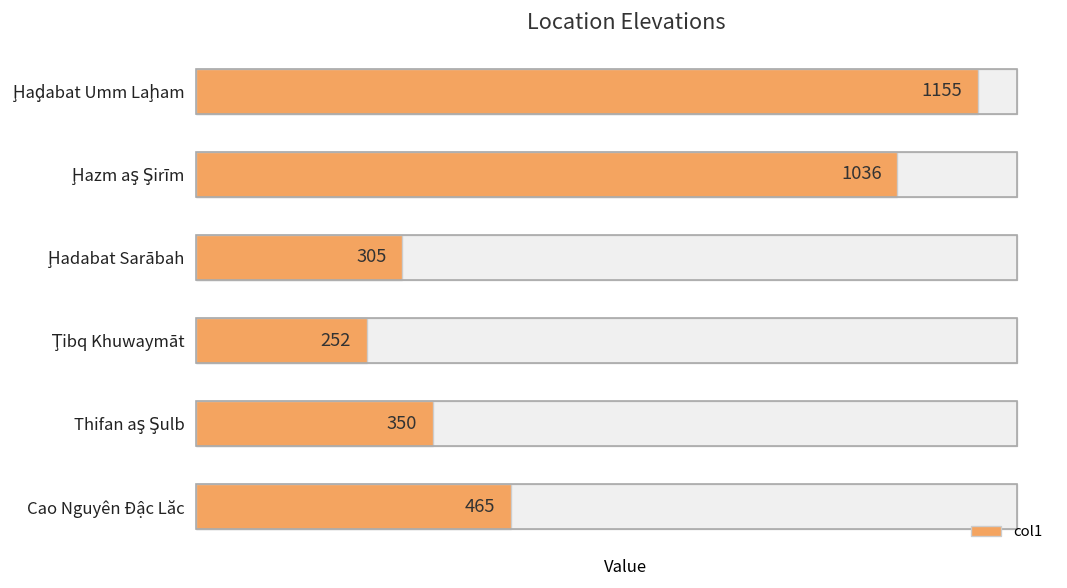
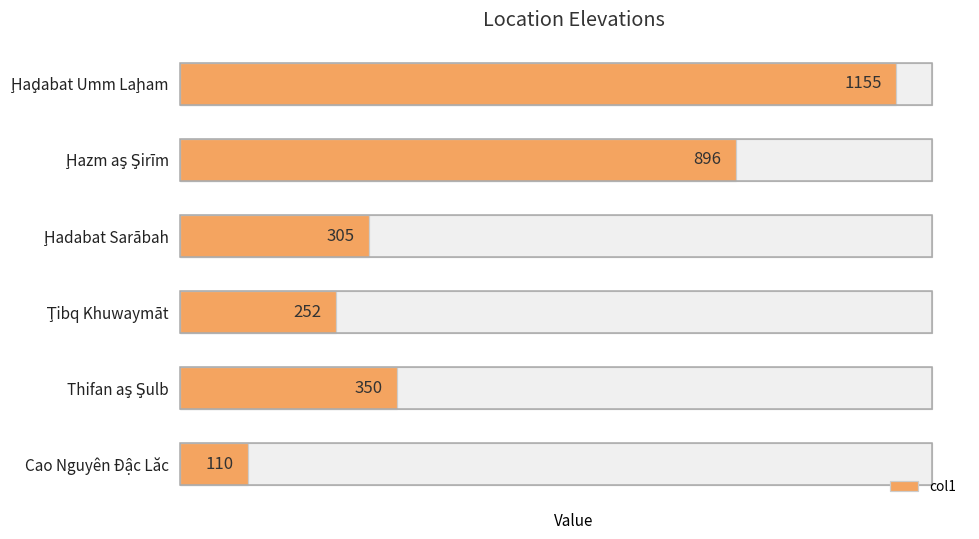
col1, Ḩazm aş Şirīm: 1036 -> 896
col1, Cao Nguyên Đậc Lăc: 465 -> 110
